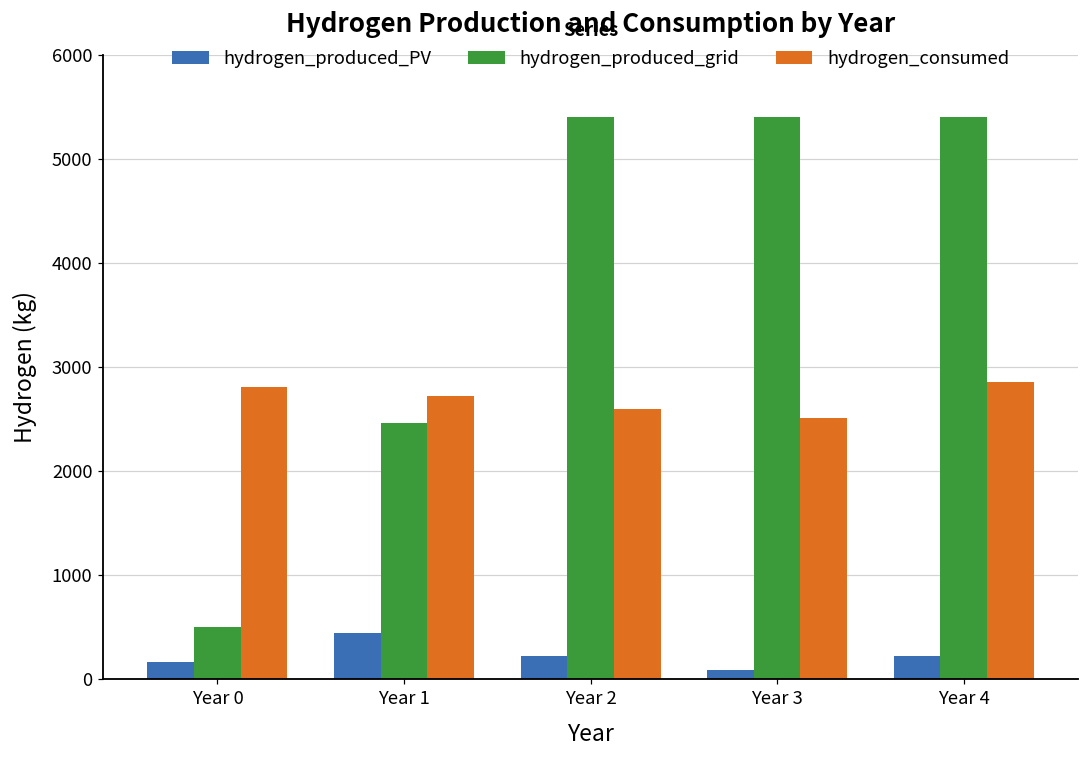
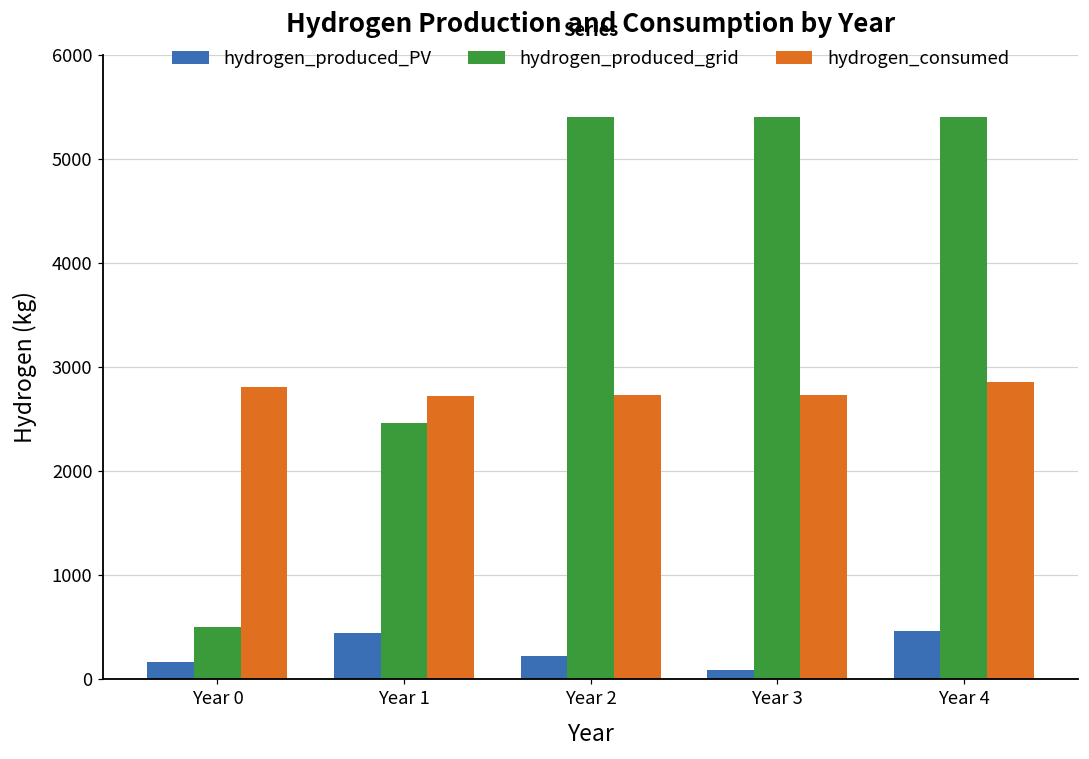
hydrogen_consumed, Year 2: 2600 -> 2700
hydrogen_consumed, Year 3: 2500 -> 2700
hydrogen_produced_PV, Year 4: 200 -> 500
